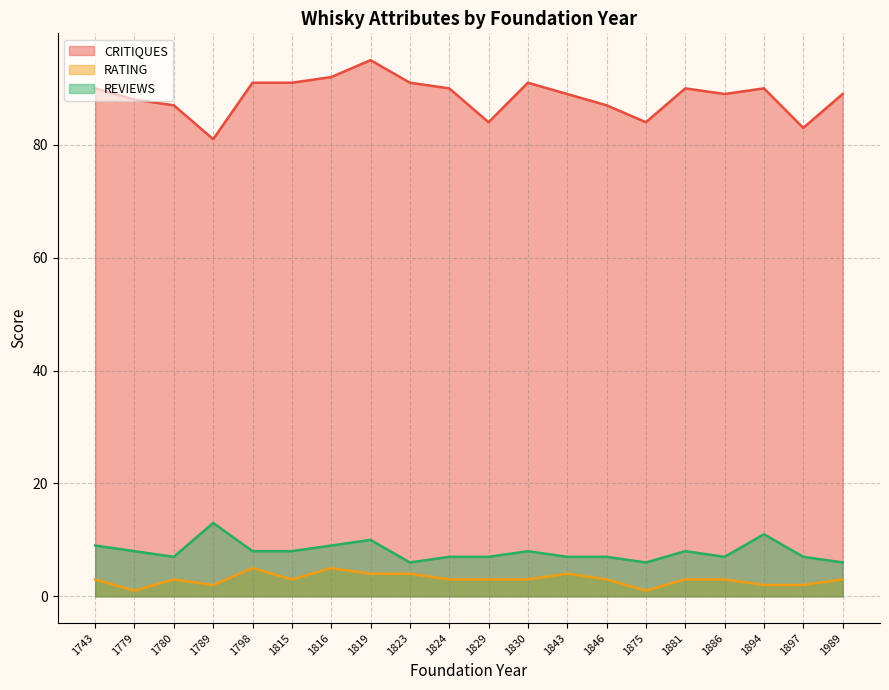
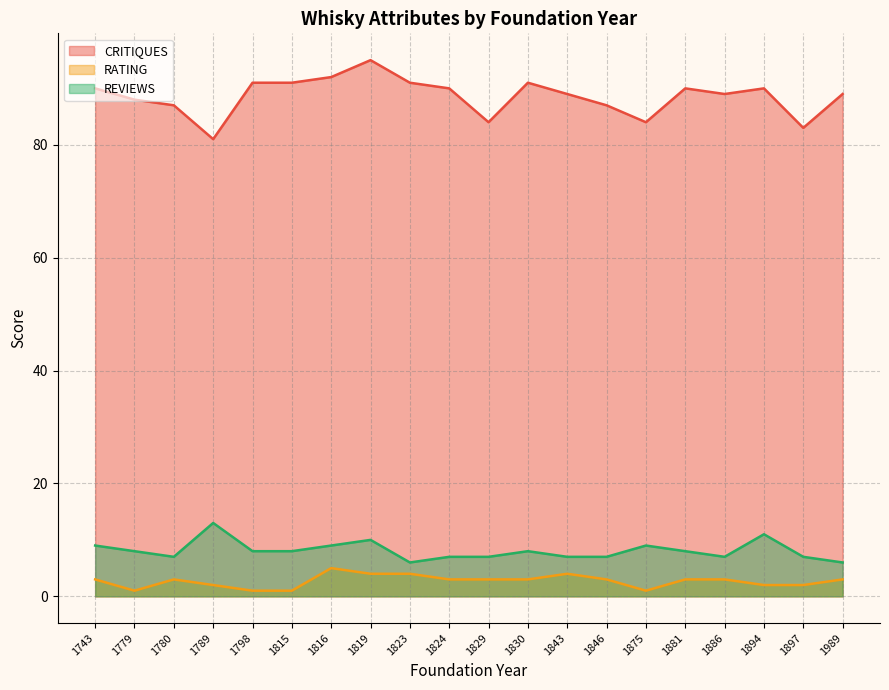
RATING, 1798: 5 -> 1
RATING, 1815: 3 -> 1
REVIEWS, 1875: 6 -> 9
